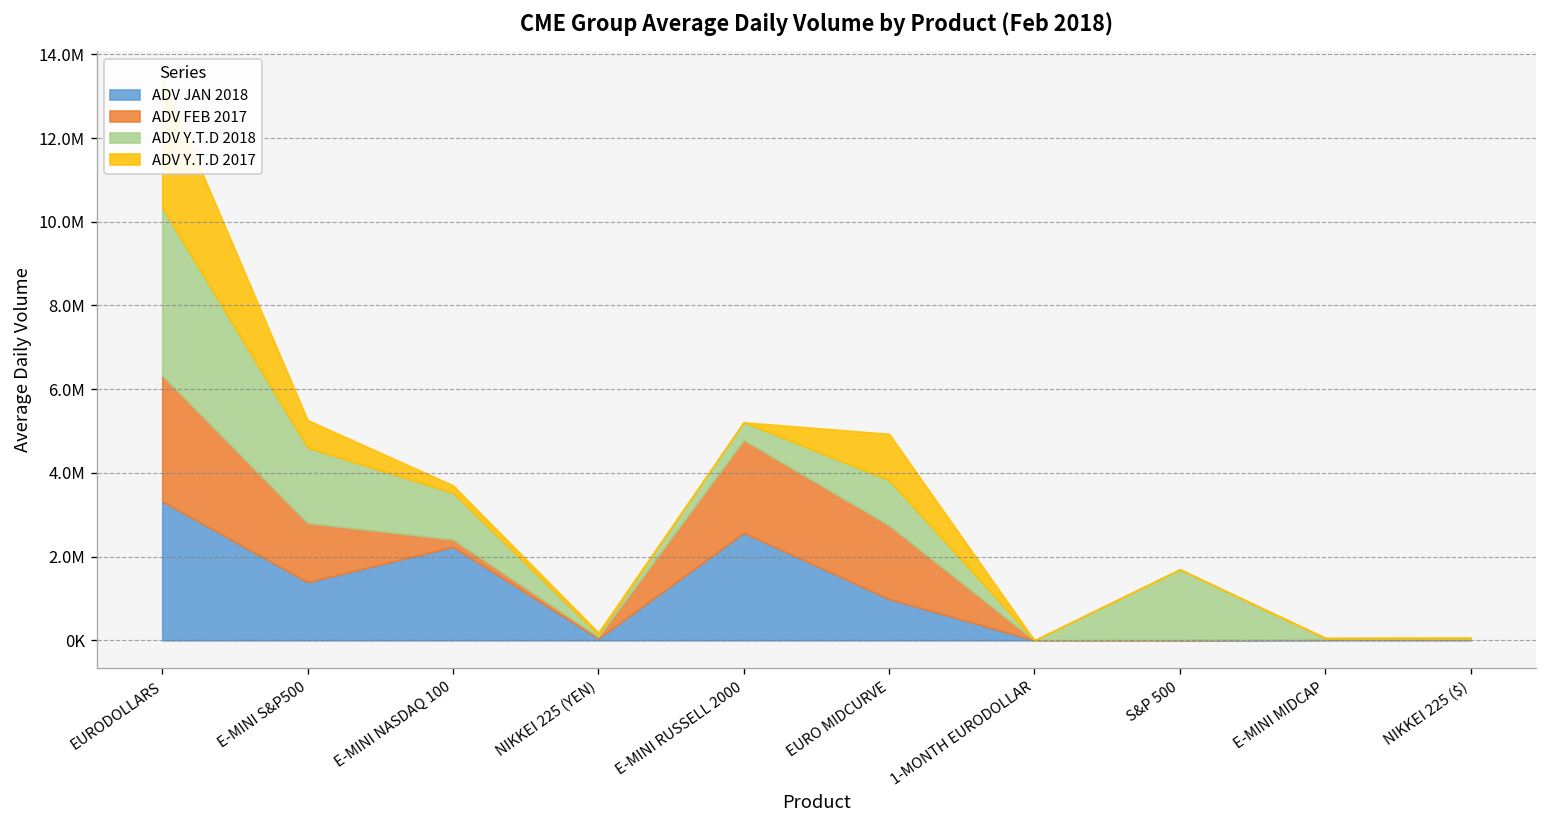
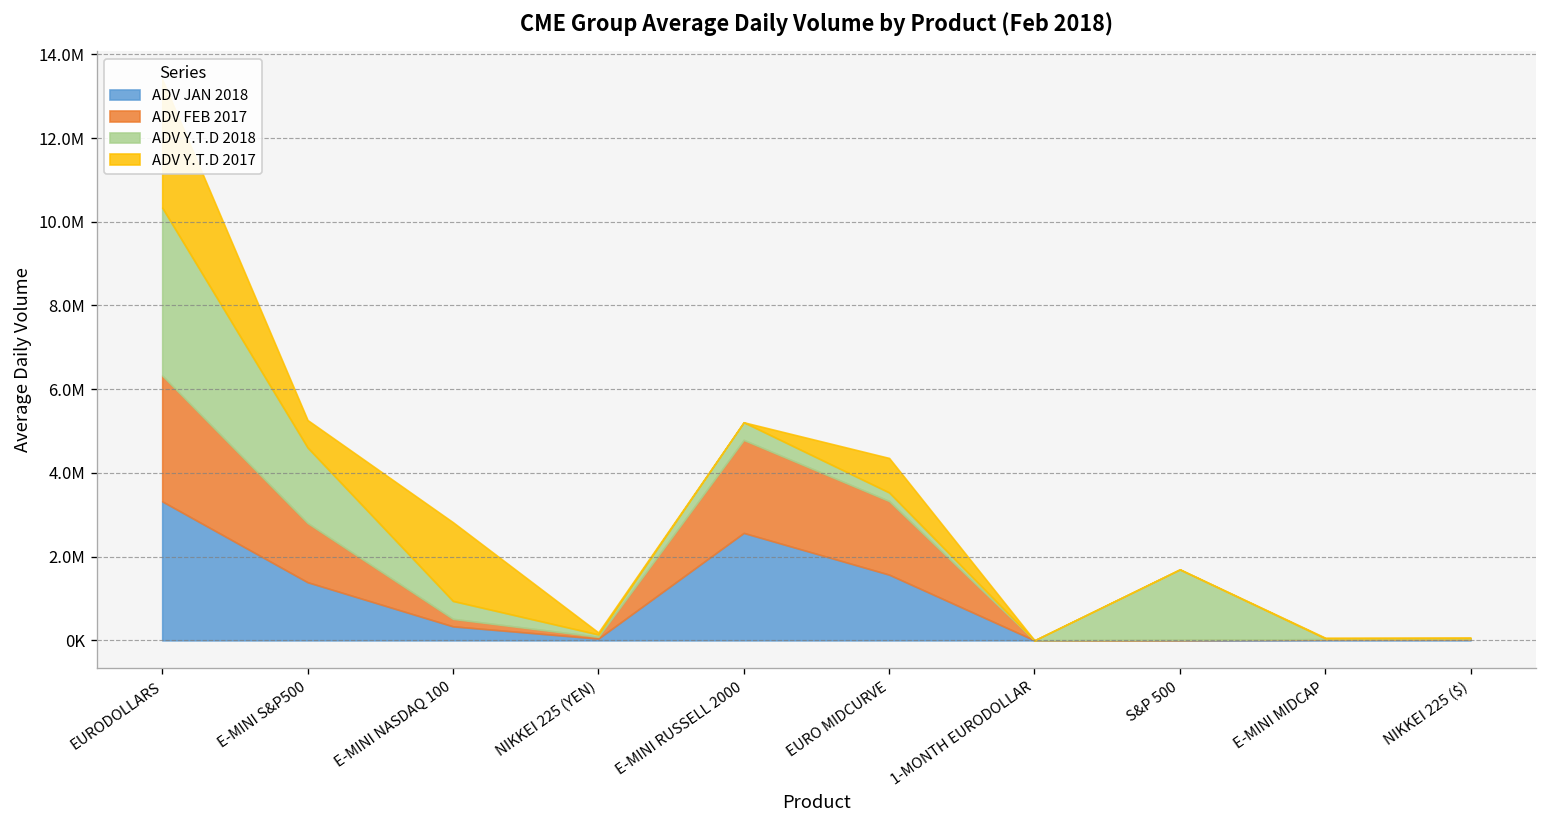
ADV JAN 2018, E-MINI NASDAQ 100: 2200000 -> 300000
ADV Y.T.D 2018, E-MINI NASDAQ 100: 1100000 -> 400000
ADV Y.T.D 2017, E-MINI NASDAQ 100: 200000 -> 1900000
ADV JAN 2018, EURO MIDCURVE: 1000000 -> 1600000
ADV Y.T.D 2018, EURO MIDCURVE: 1100000 -> 200000
ADV Y.T.D 2017, EURO MIDCURVE: 1100000 -> 800000
